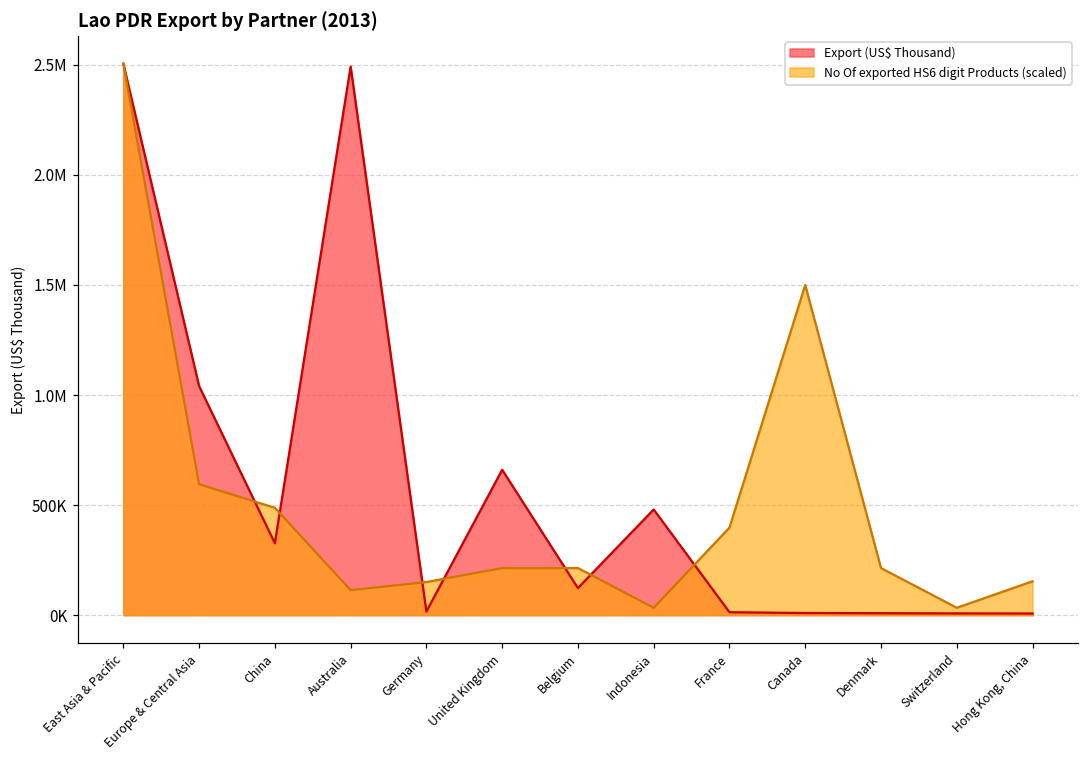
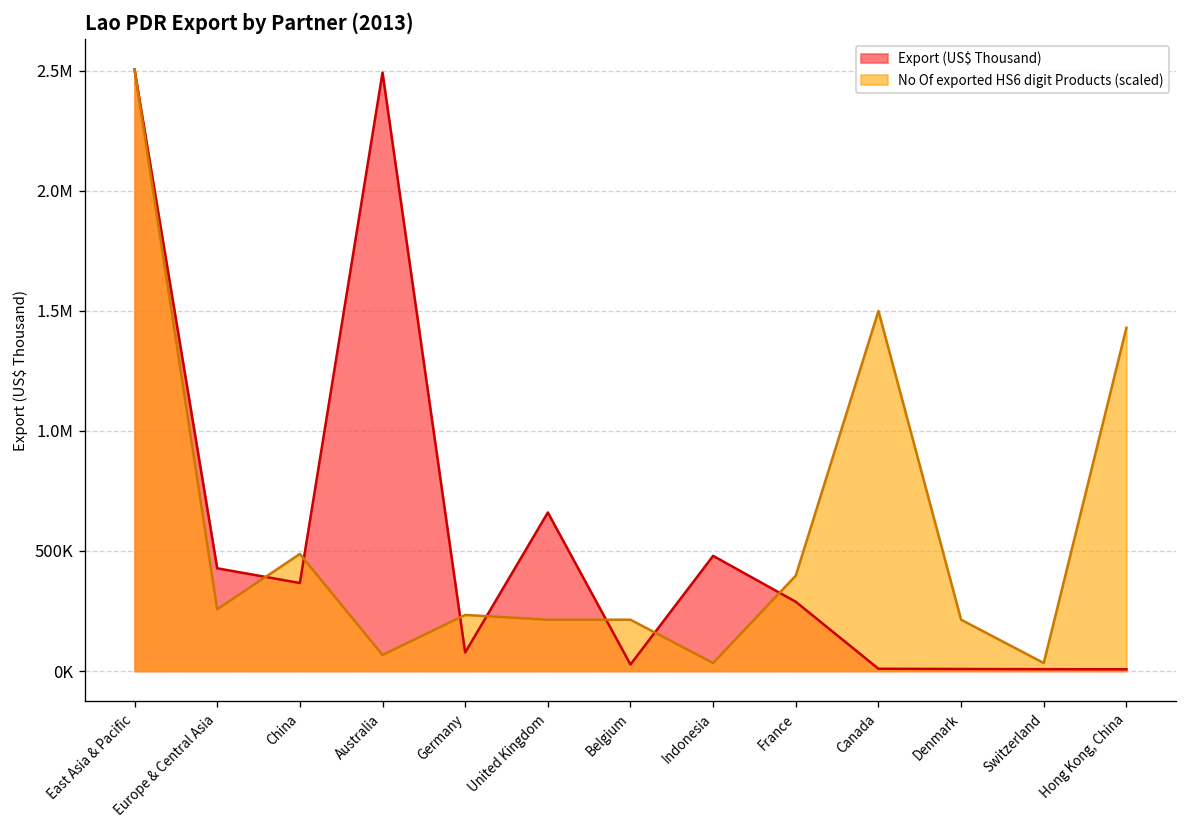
Export (US$ Thousand), Europe & Central Asia: 1040000 -> 430000
No Of exported HS6 digit Products (scaled), Europe & Central Asia: 590000 -> 260000
Export (US$ Thousand), China: 330000 -> 370000
No Of exported HS6 digit Products (scaled), Australia: 110000 -> 70000
Export (US$ Thousand), Germany: 20000 -> 80000
No Of exported HS6 digit Products (scaled), Germany: 150000 -> 230000
Export (US$ Thousand), Belgium: 120000 -> 30000
Export (US$ Thousand), France: 10000 -> 290000
No Of exported HS6 digit Products (scaled), Hong Kong, China: 150000 -> 1430000
